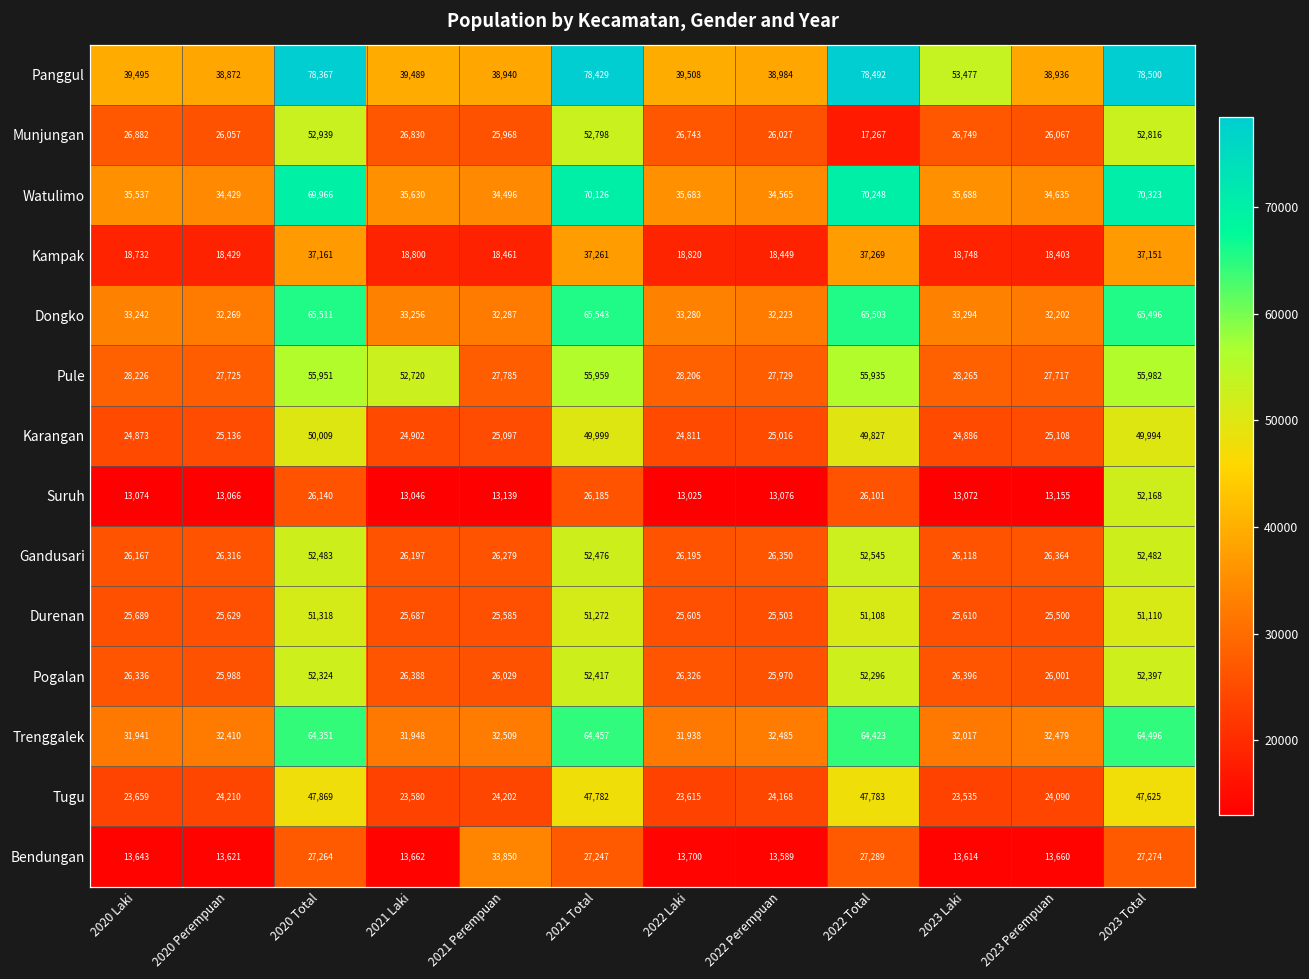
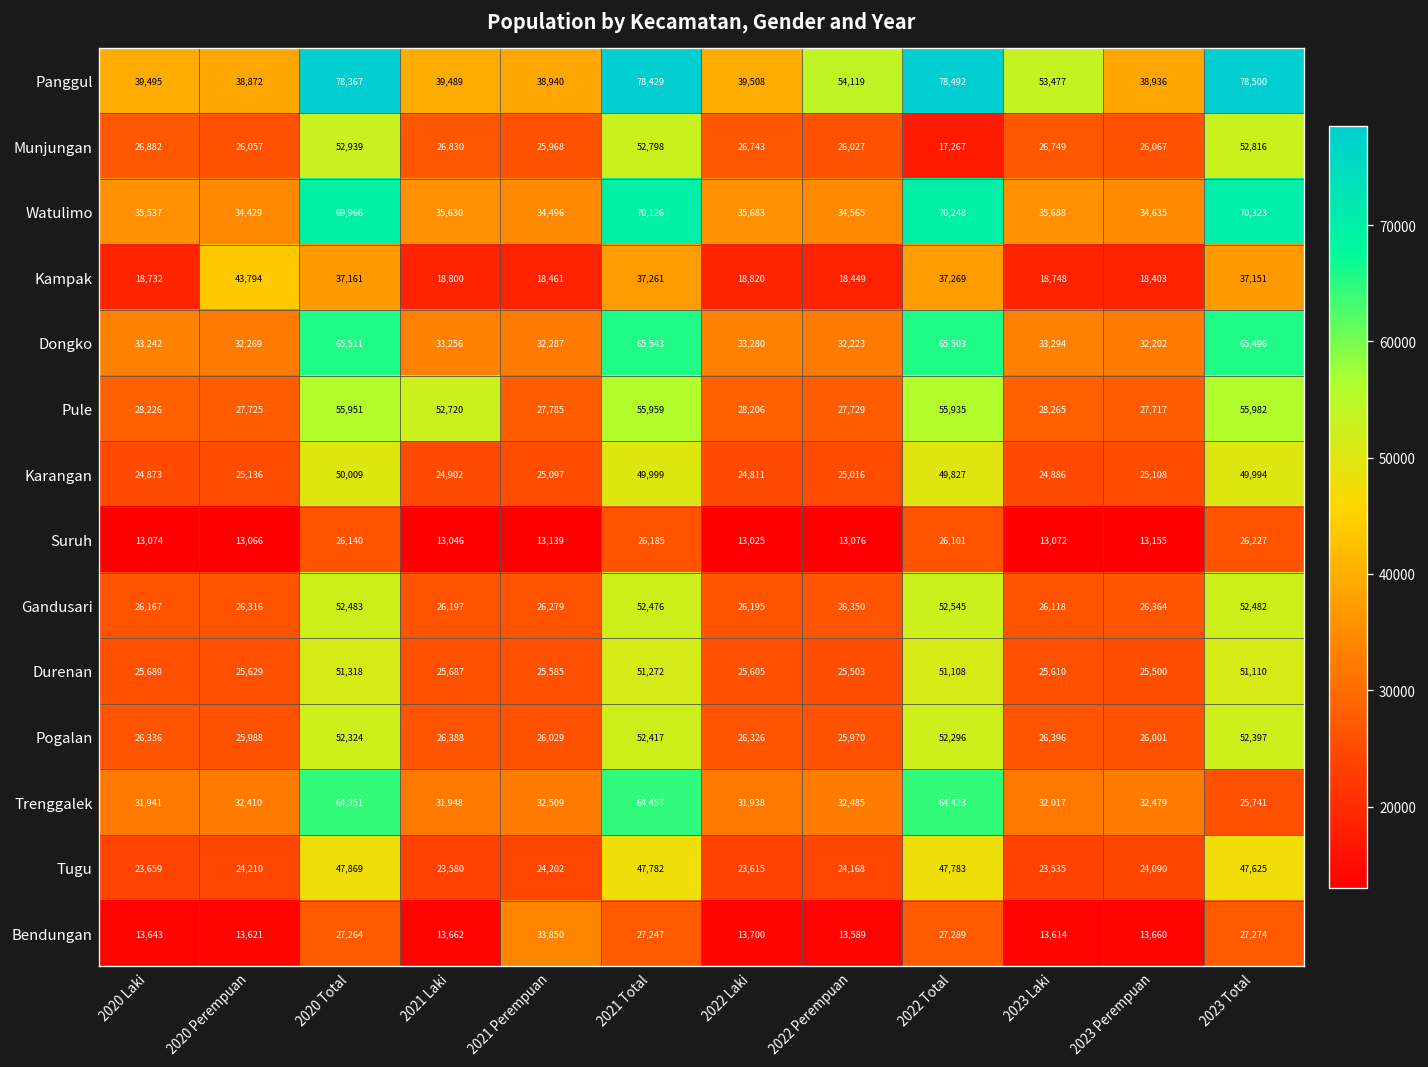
Panggul, 2022 Perempuan: 38,984 -> 54,119
Kampak, 2020 Perempuan: 18,429 -> 43,794
Suruh, 2023 Total: 52,168 -> 26,227
Trenggalek, 2023 Total: 64,496 -> 25,741
